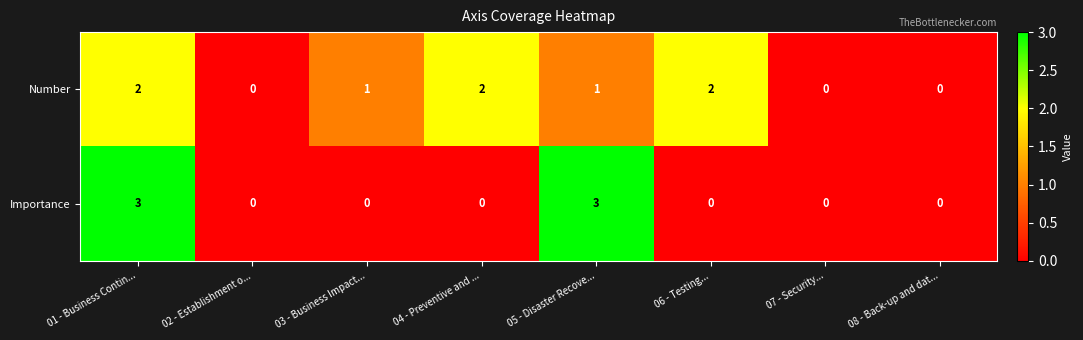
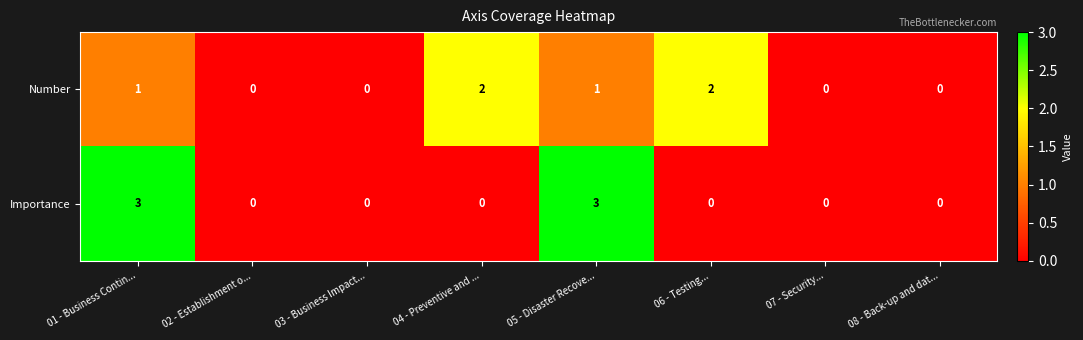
Number, 01 - Business Contin...: 2 -> 1
Number, 03 - Business Impact...: 1 -> 0
